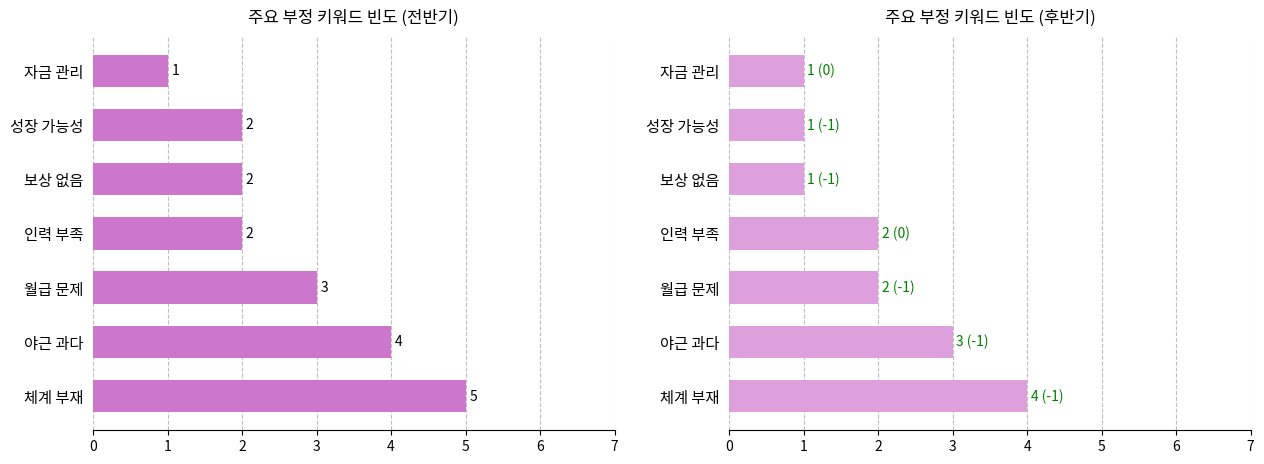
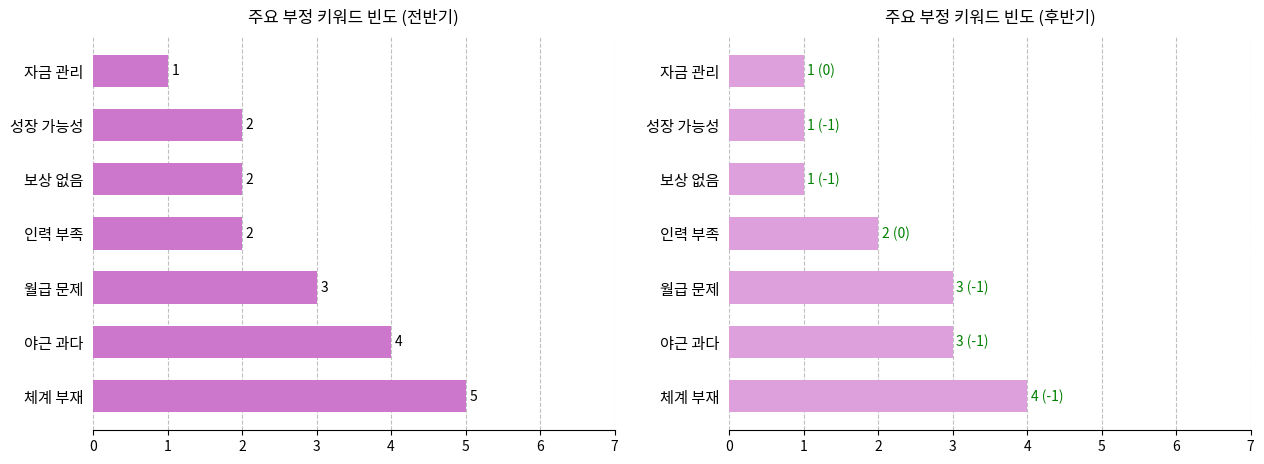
주요 부정 키워드 빈도 (후반기), 월급 문제: 2 -> 3
